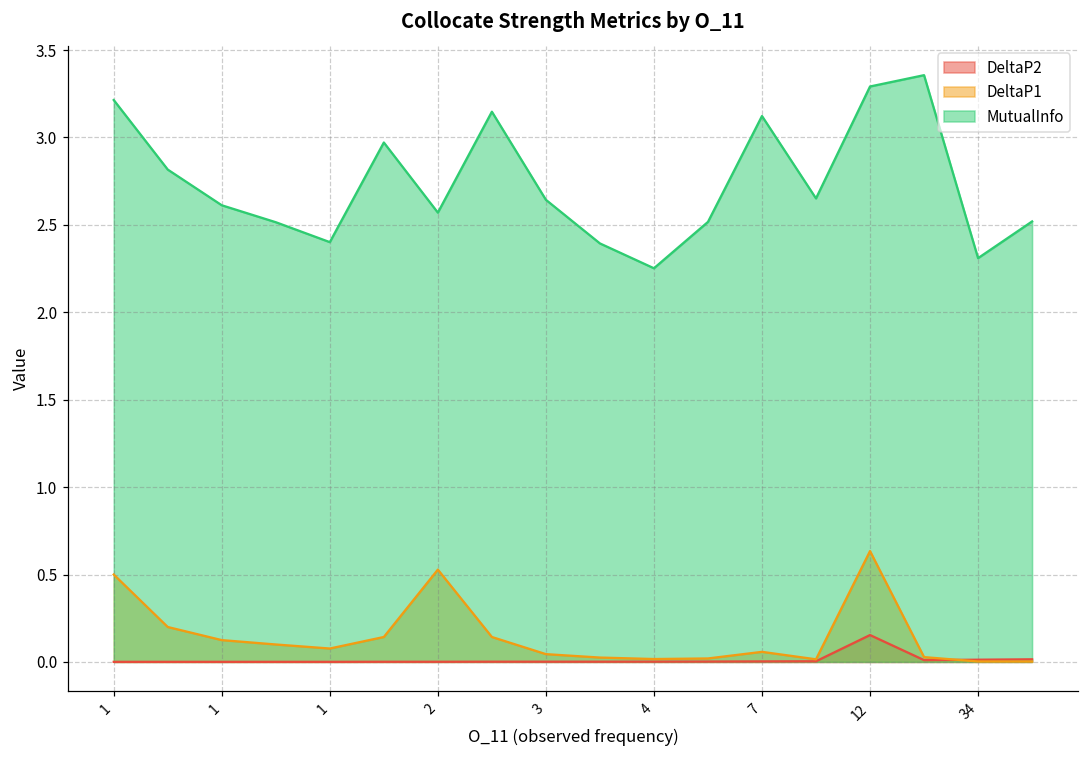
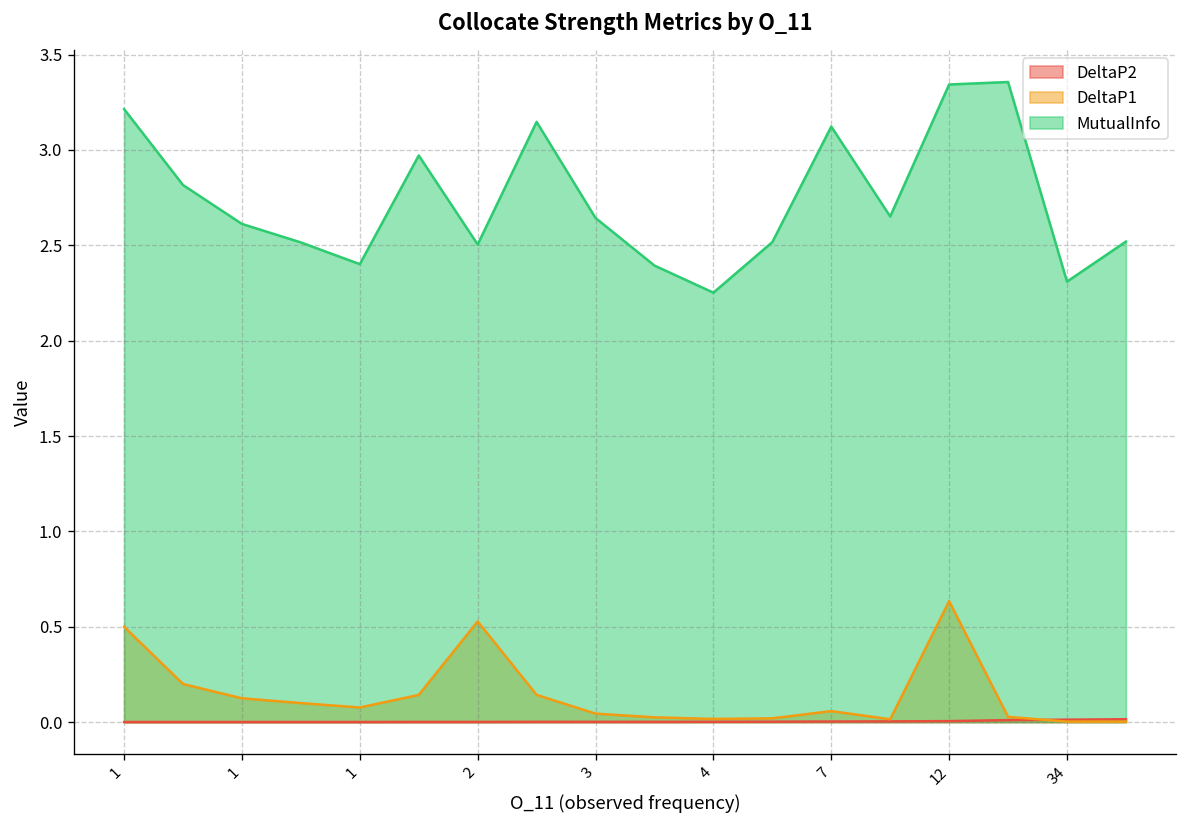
MutualInfo, 2: 2.57 -> 2.50
DeltaP2, 12: 0.15 -> 0.00
MutualInfo, 12: 3.29 -> 3.34
